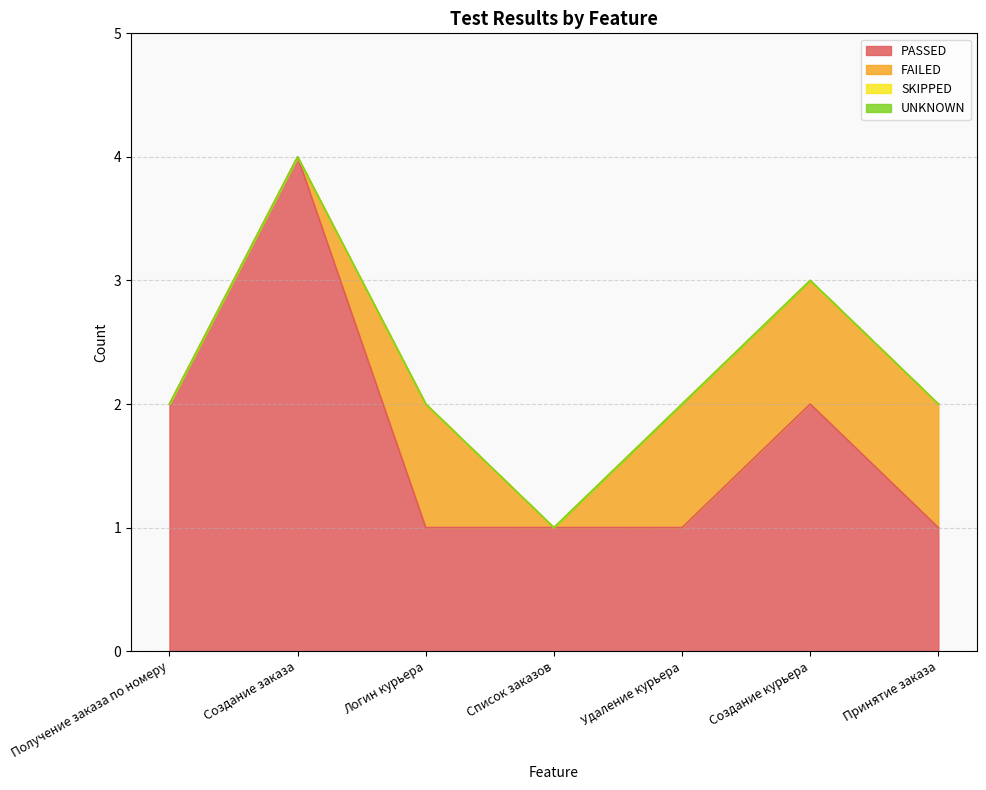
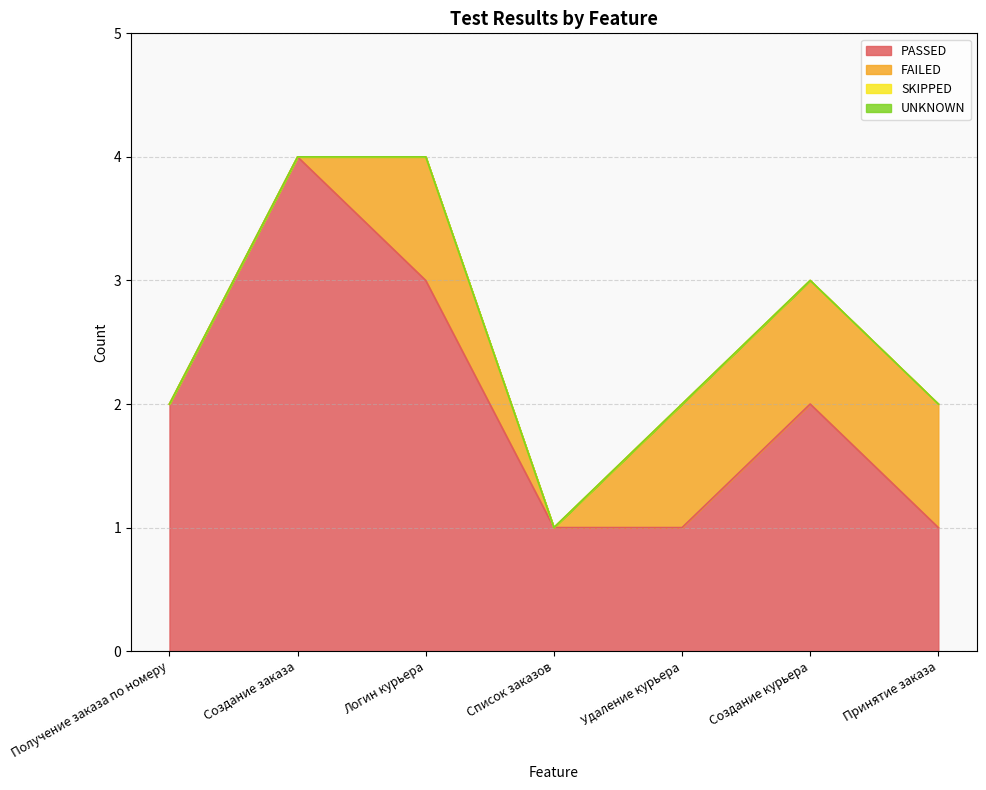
PASSED, Логин курьера: 1 -> 3
